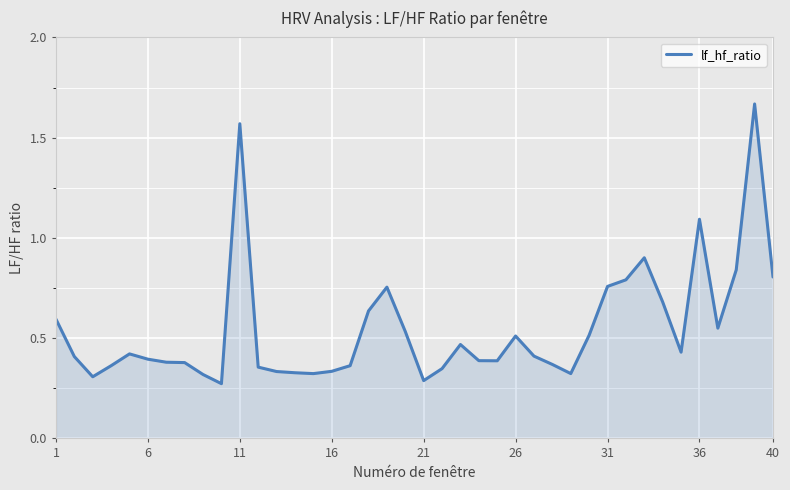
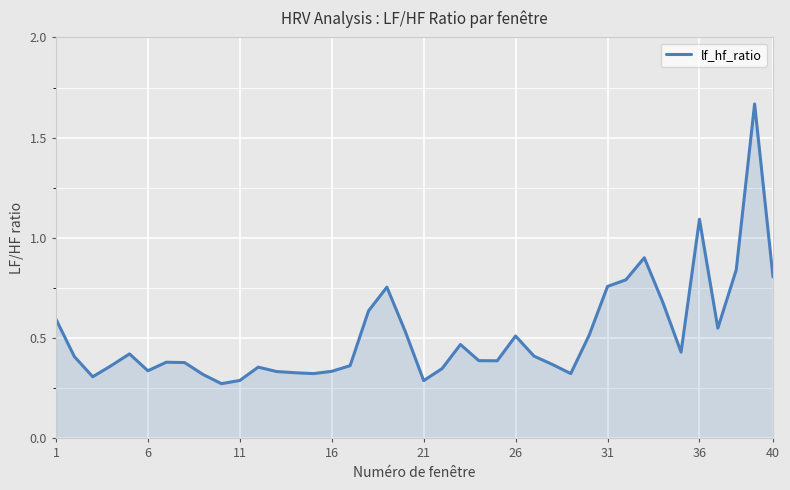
6: 0.40 -> 0.34
11: 1.57 -> 0.29
